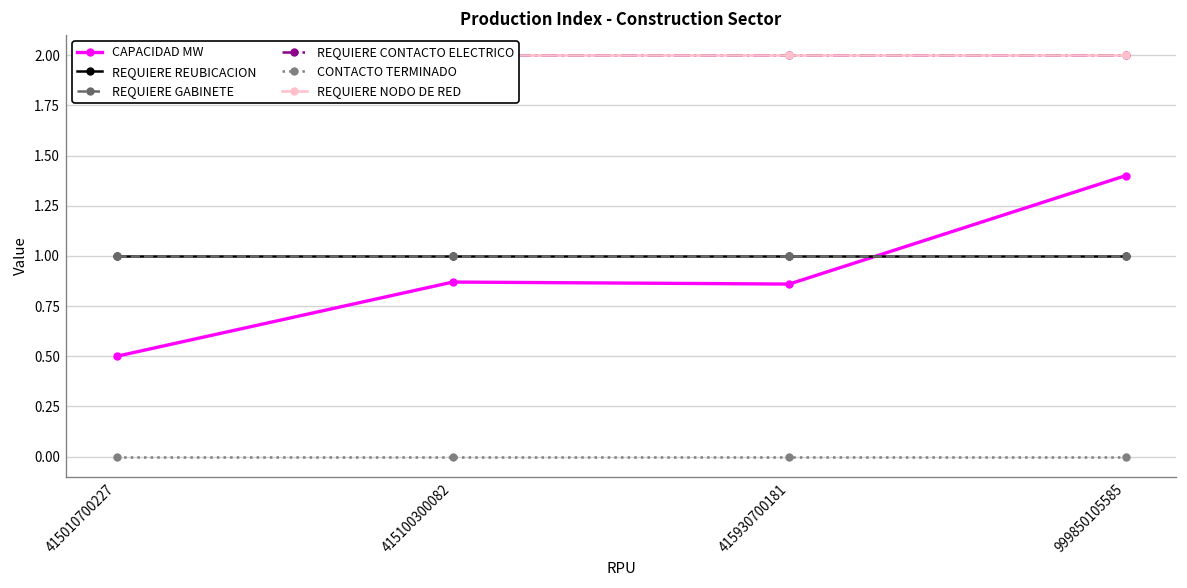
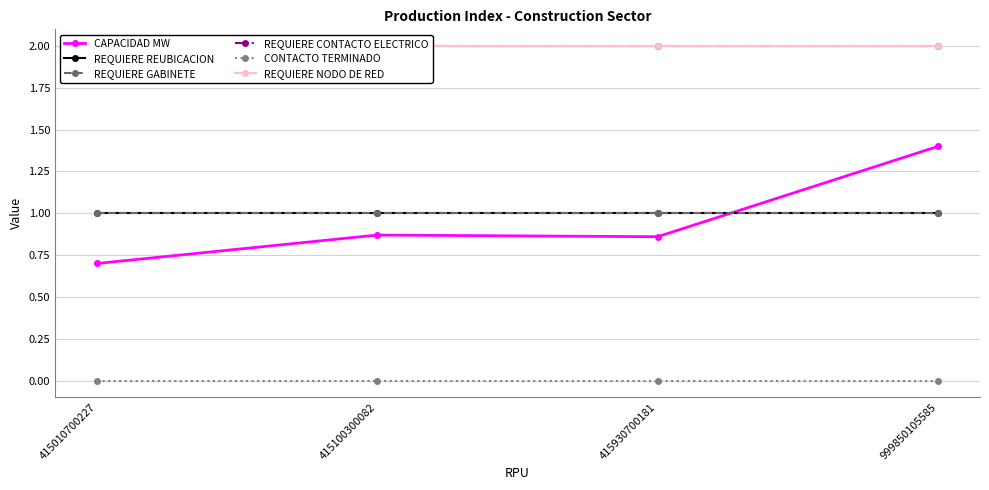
CAPACIDAD MW, 415010700227: 0.5 -> 0.7
